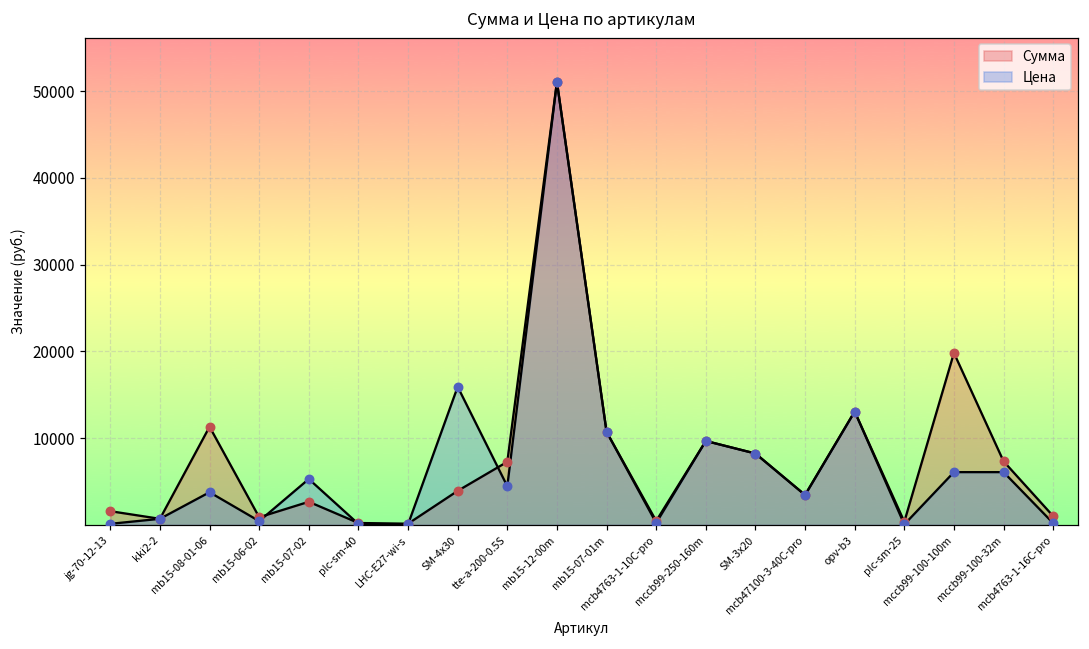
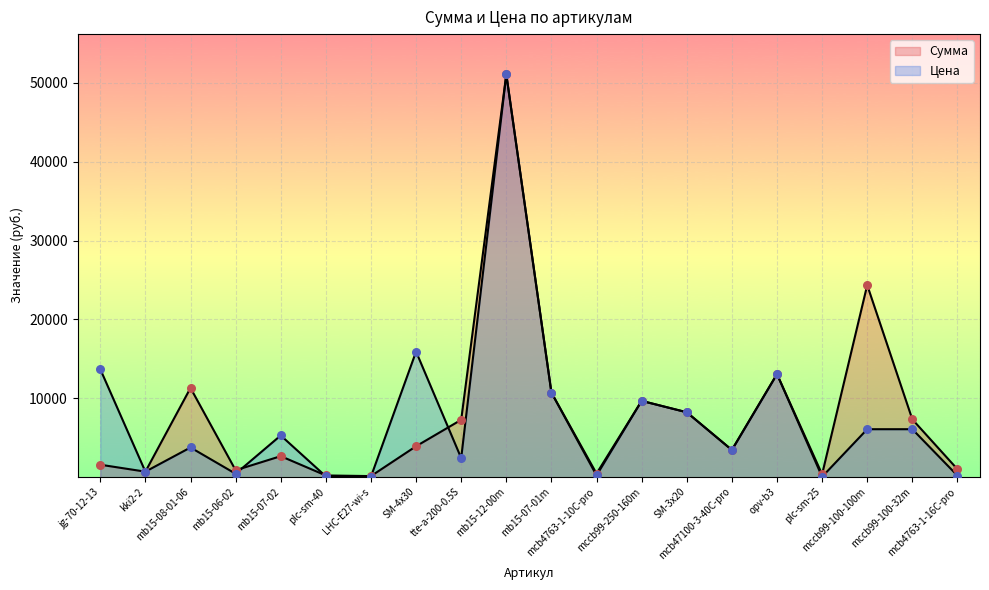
Цена, jg-70-12-13: 0 -> 14000
Цена, tte-a-200-0.5S: 4000 -> 2000
Сумма, mccb99-100-100m: 20000 -> 24000
